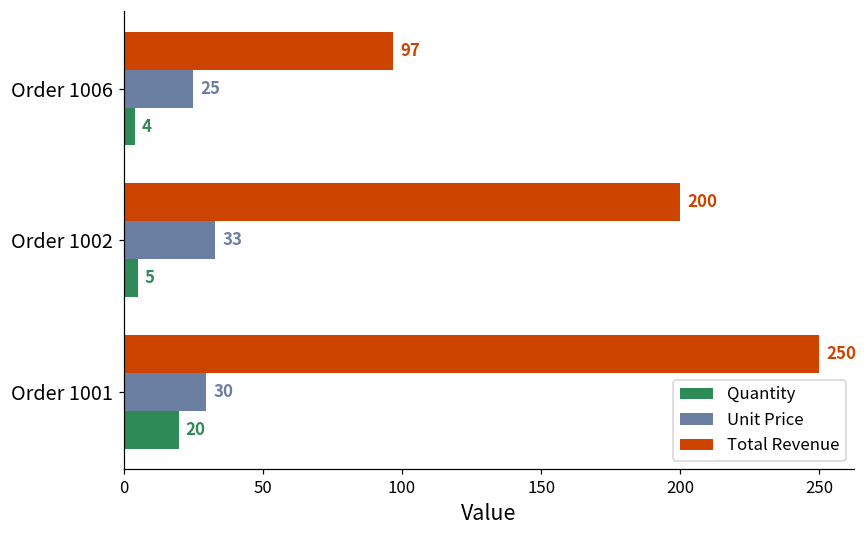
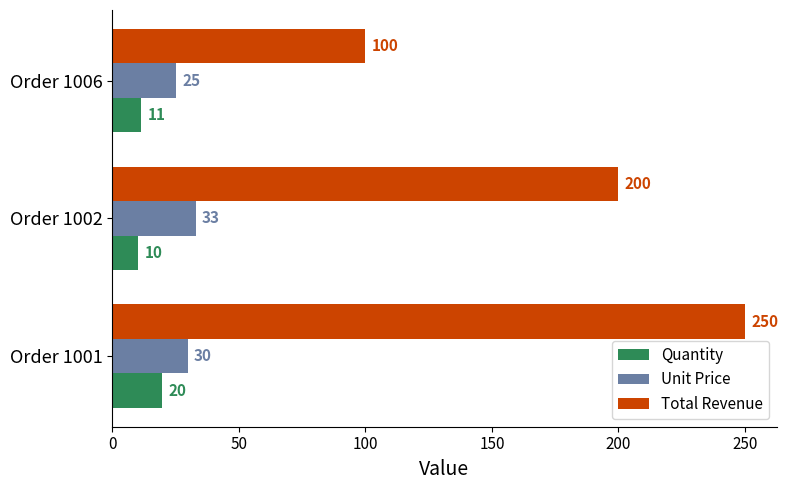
Total Revenue, Order 1006: 97 -> 100
Quantity, Order 1006: 4 -> 11
Quantity, Order 1002: 5 -> 10
